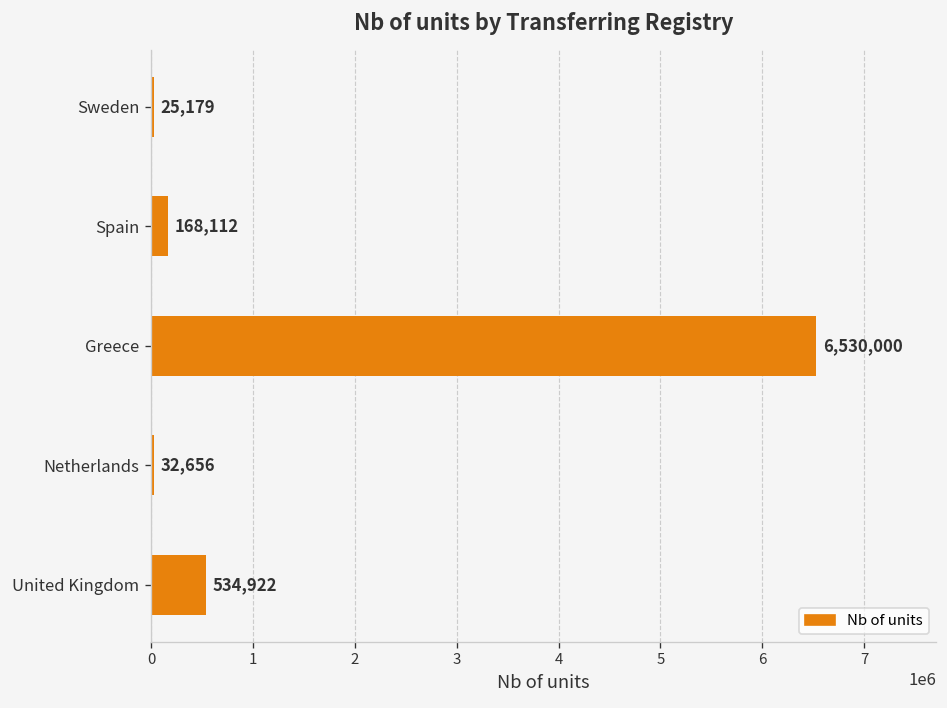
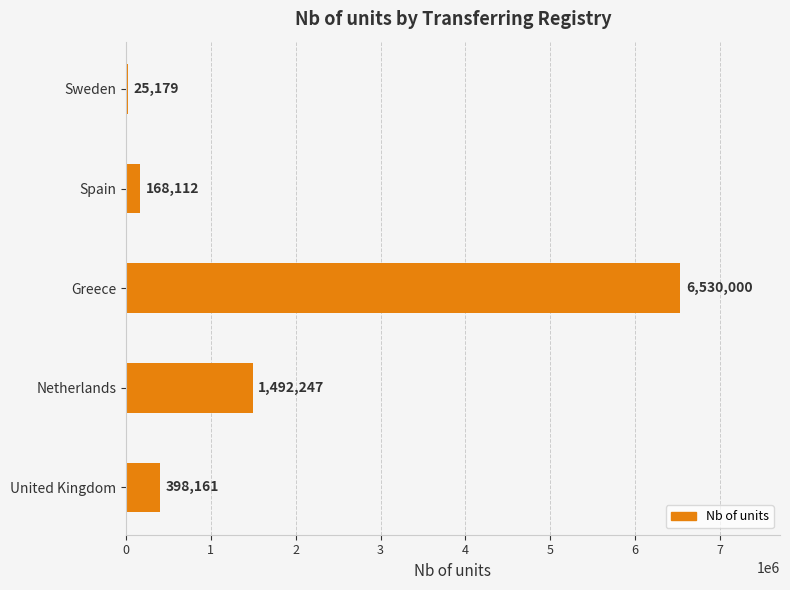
Netherlands: 32,656 -> 1,492,247
United Kingdom: 534,922 -> 398,161
